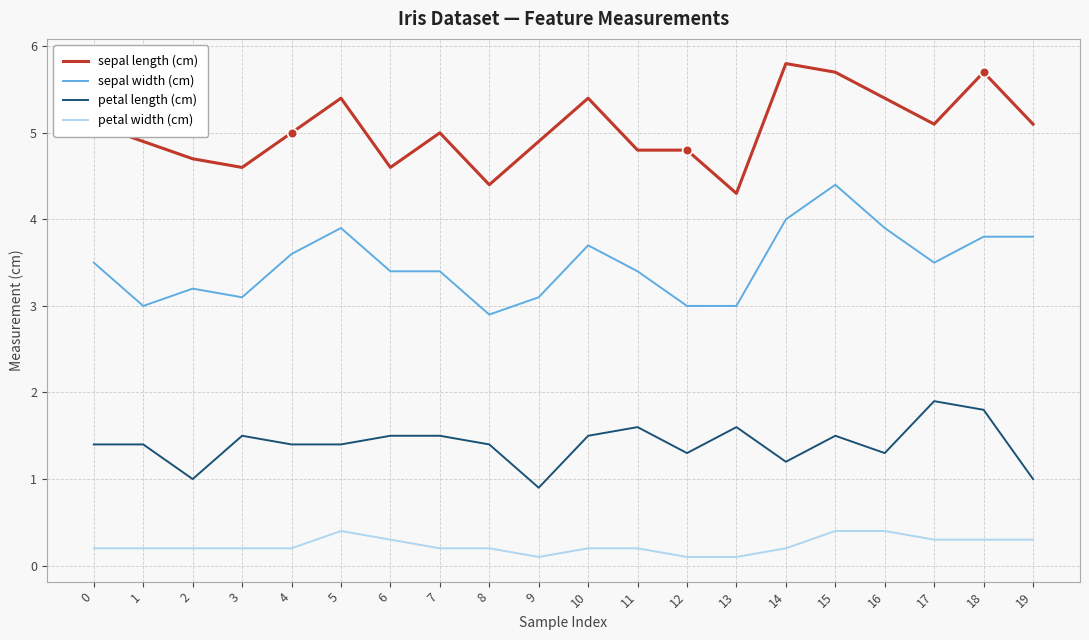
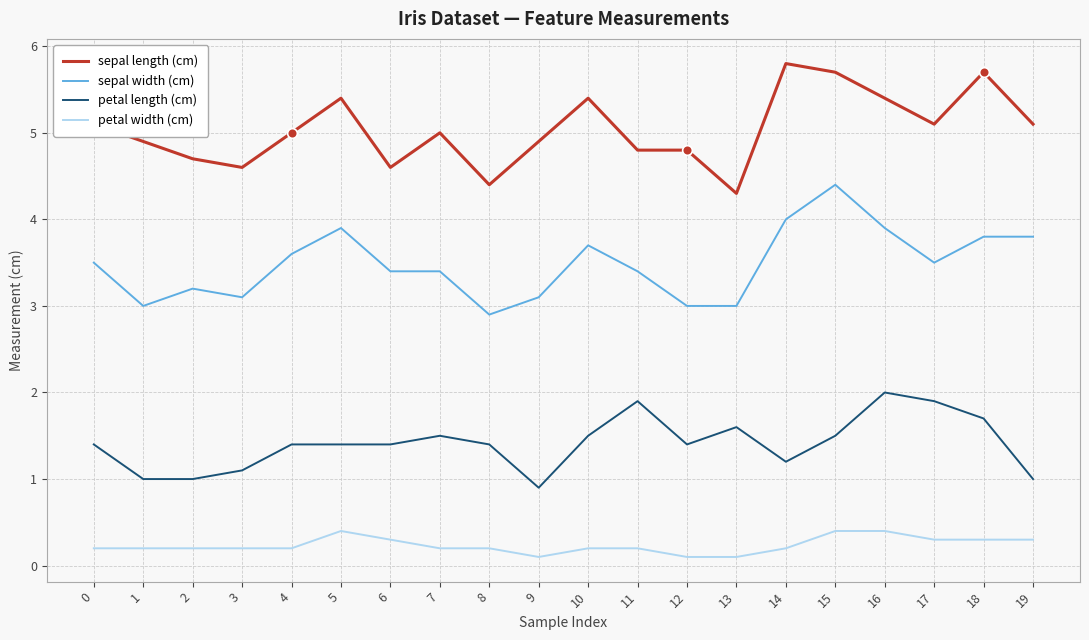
petal length (cm), 1: 1.4 -> 1.0
petal length (cm), 3: 1.5 -> 1.1
petal length (cm), 6: 1.5 -> 1.4
petal length (cm), 11: 1.6 -> 1.9
petal length (cm), 12: 1.3 -> 1.4
petal length (cm), 16: 1.3 -> 2.0
petal length (cm), 18: 1.8 -> 1.7
